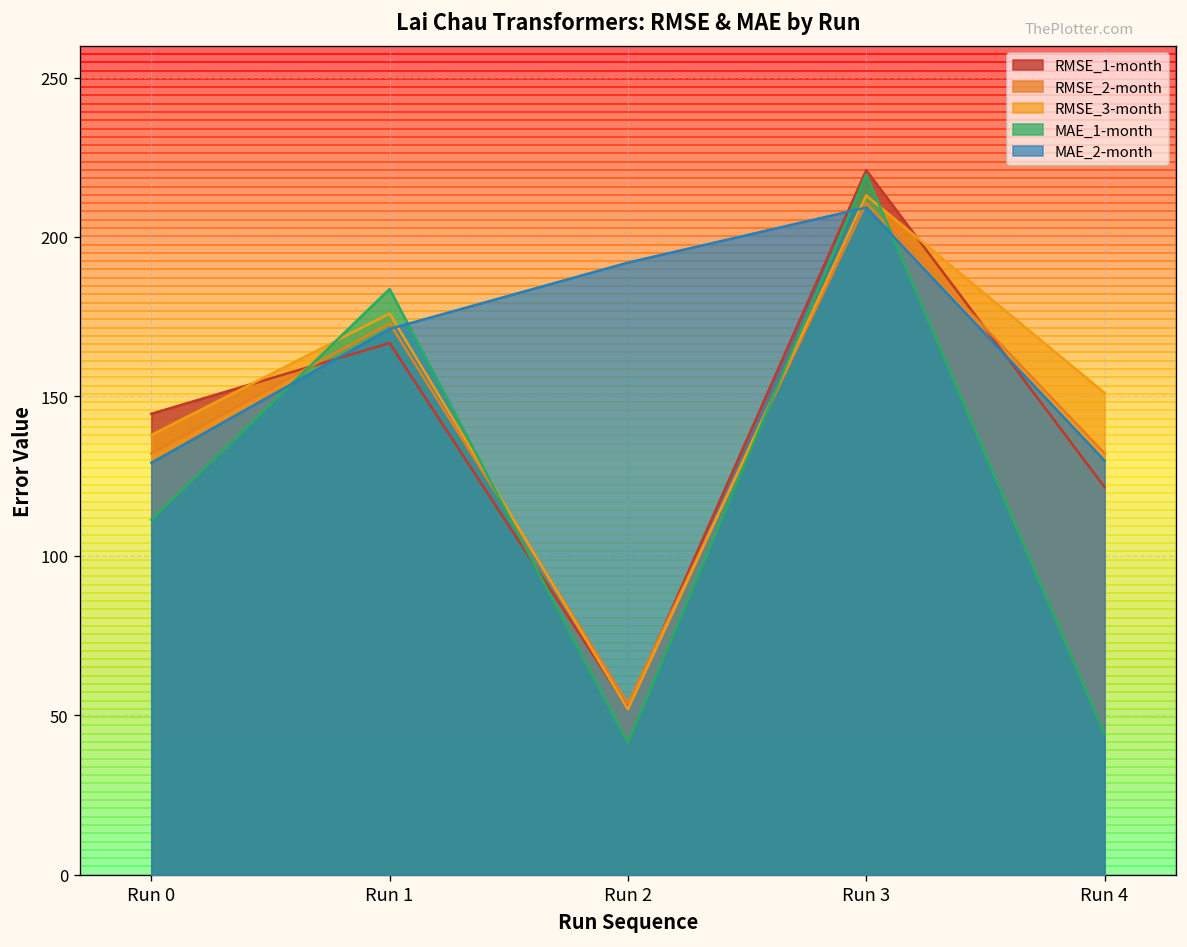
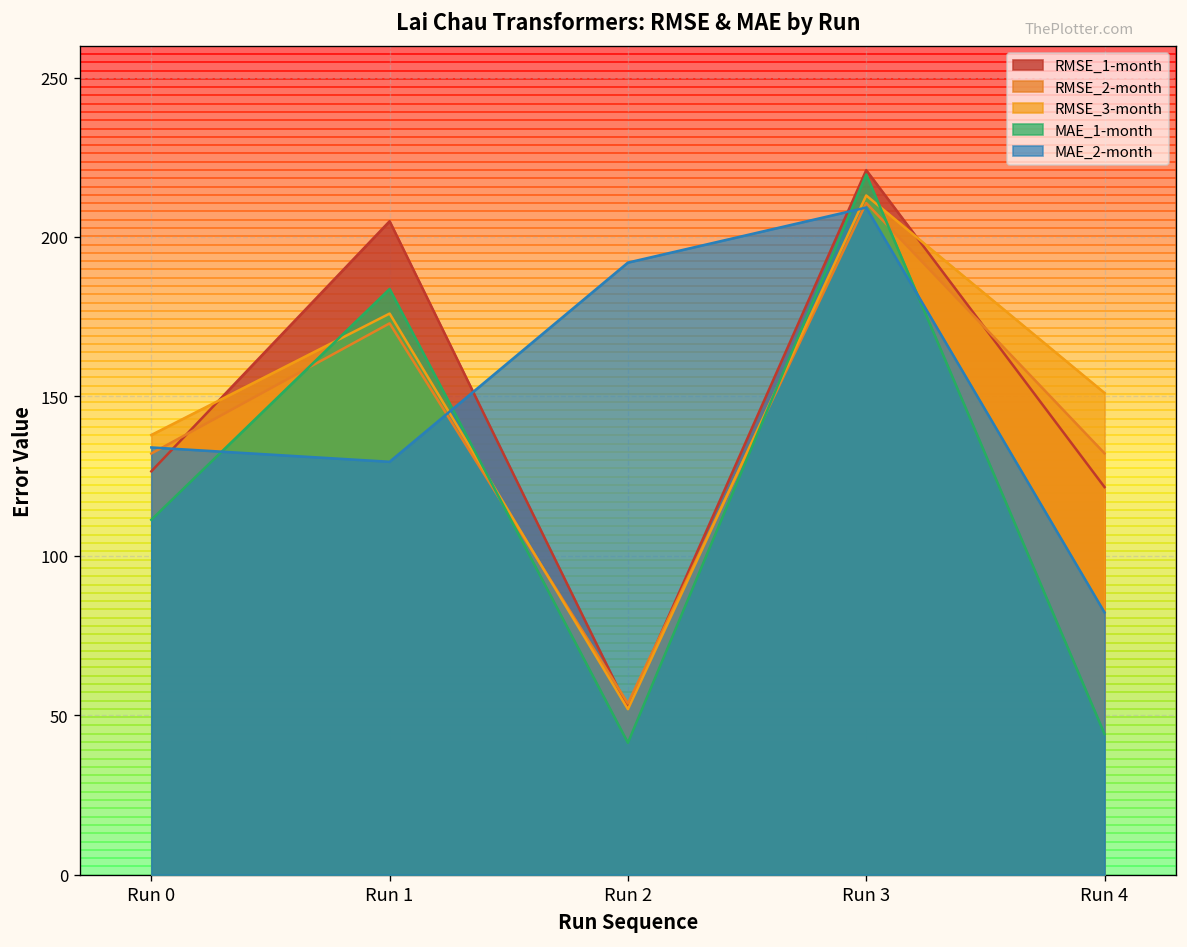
RMSE_1-month, Run 0: 145 -> 126
MAE_2-month, Run 0: 129 -> 134
RMSE_1-month, Run 1: 167 -> 205
MAE_2-month, Run 1: 171 -> 129
MAE_2-month, Run 4: 130 -> 82
